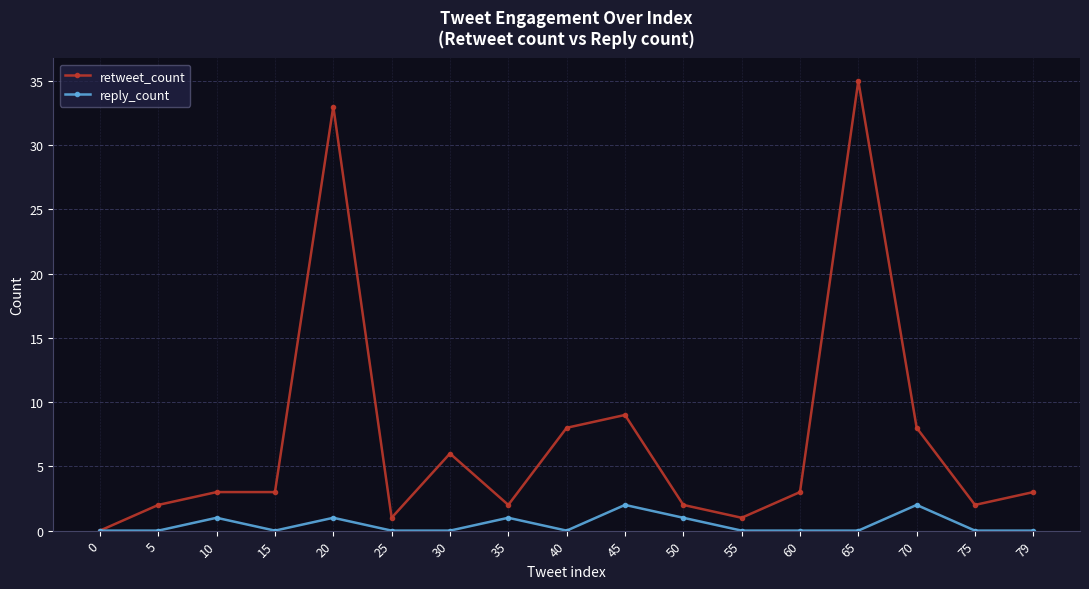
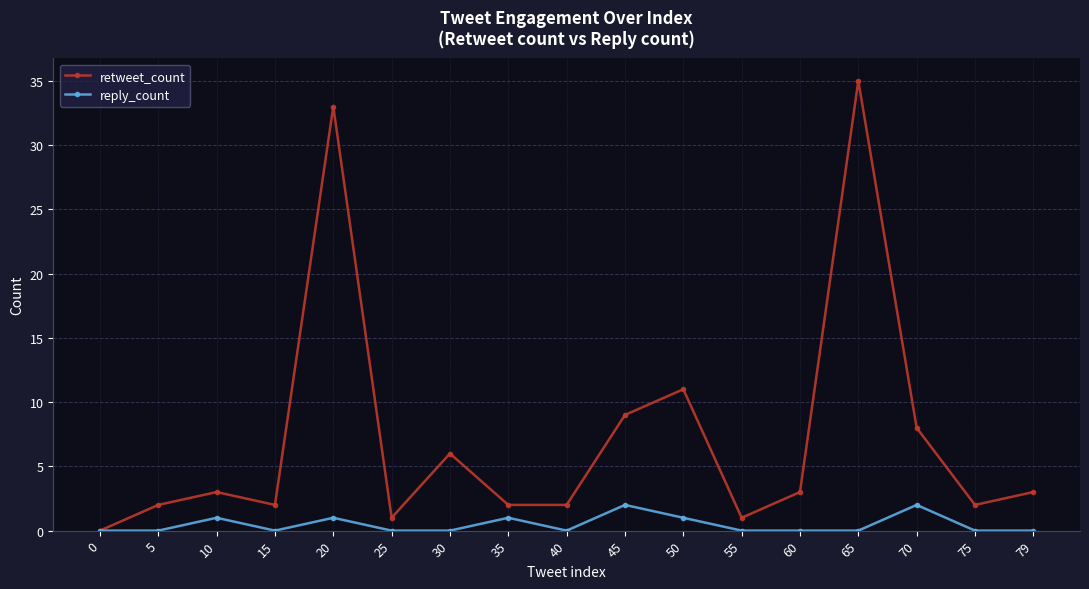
retweet_count, 15: 3 -> 2
retweet_count, 40: 8 -> 2
retweet_count, 50: 2 -> 11
